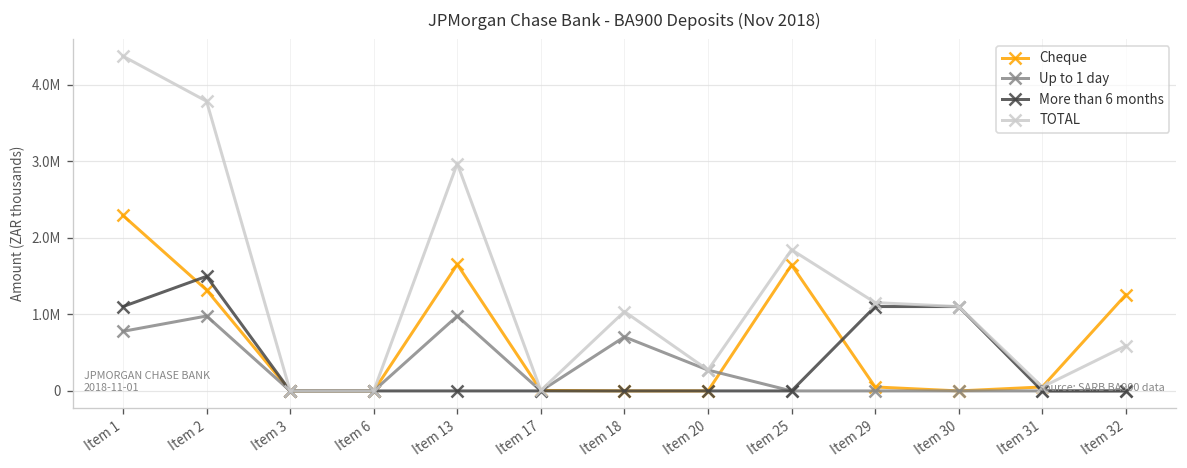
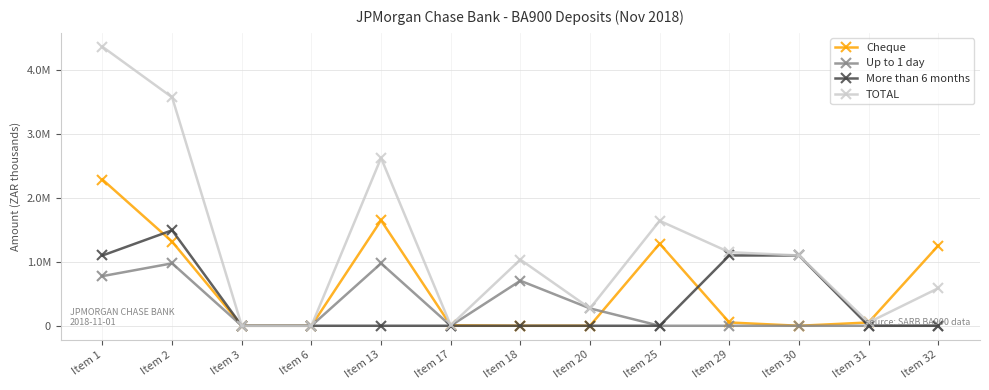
TOTAL, Item 2: 3800000 -> 3600000
TOTAL, Item 13: 3000000 -> 2600000
Cheque, Item 25: 1600000 -> 1300000
TOTAL, Item 25: 1800000 -> 1600000
